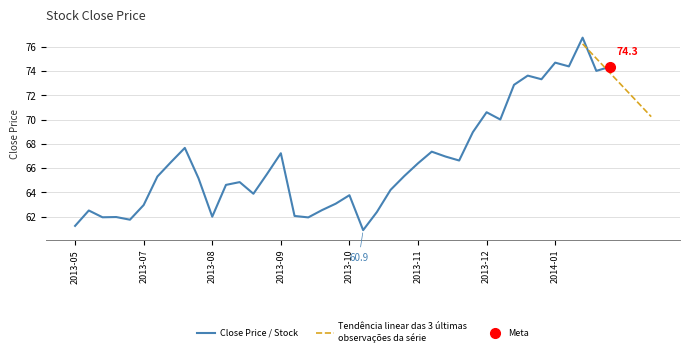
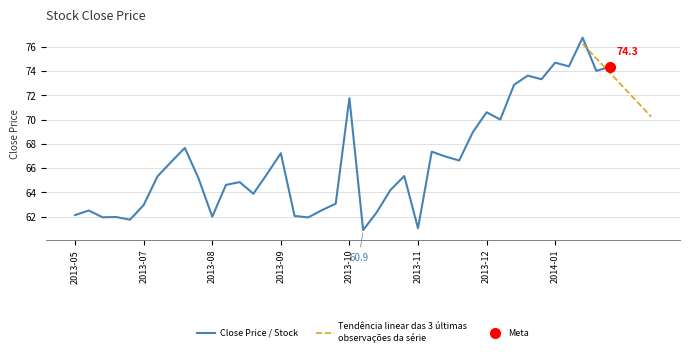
Close Price / Stock, 2013-05: 61.2 -> 62.1
Close Price / Stock, 2013-10: 63.8 -> 71.8
Close Price / Stock, 2013-11: 66.4 -> 61.0
